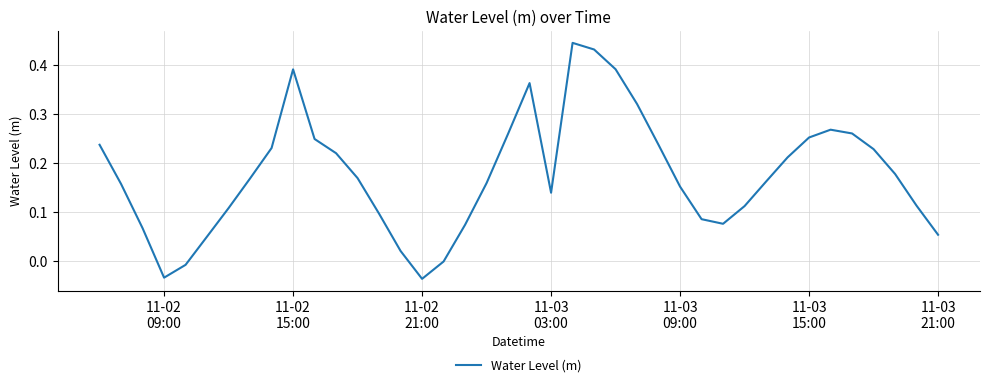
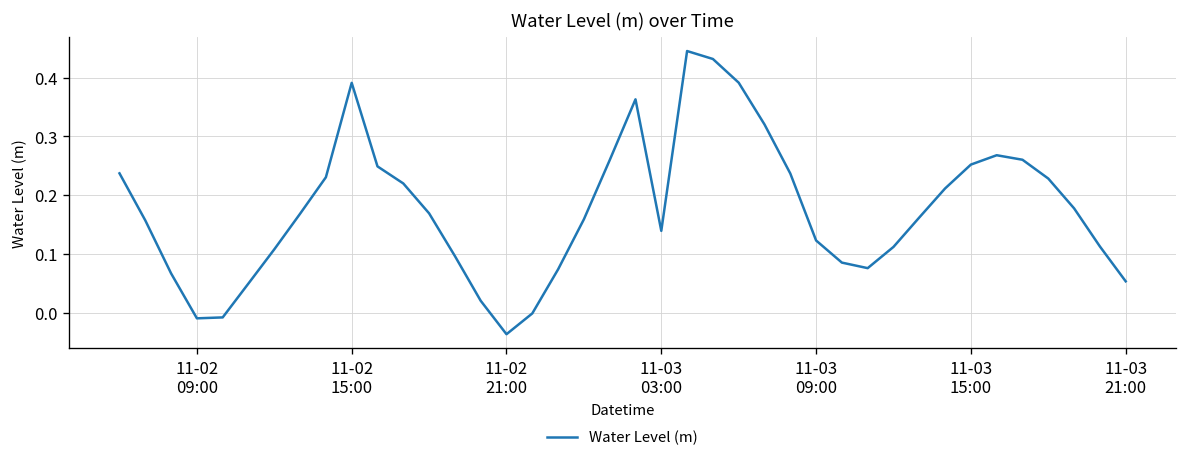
11-02 09:00: -0.03 -> -0.01
11-03 09:00: 0.15 -> 0.12
